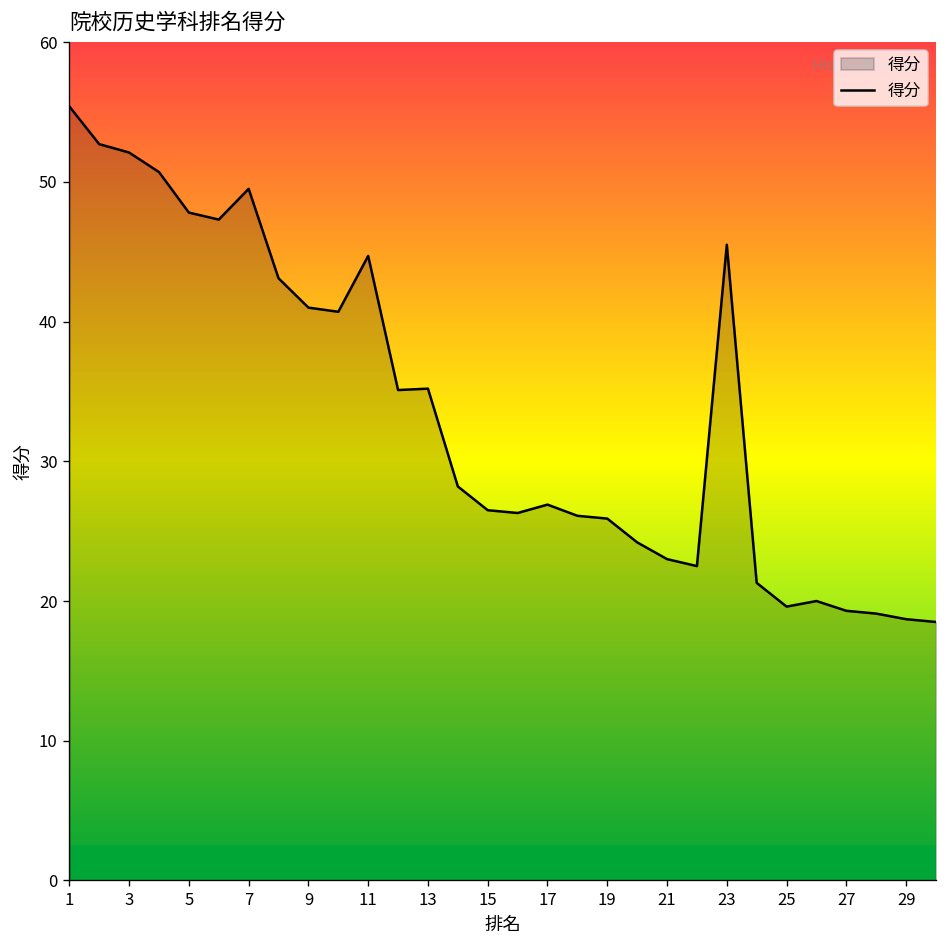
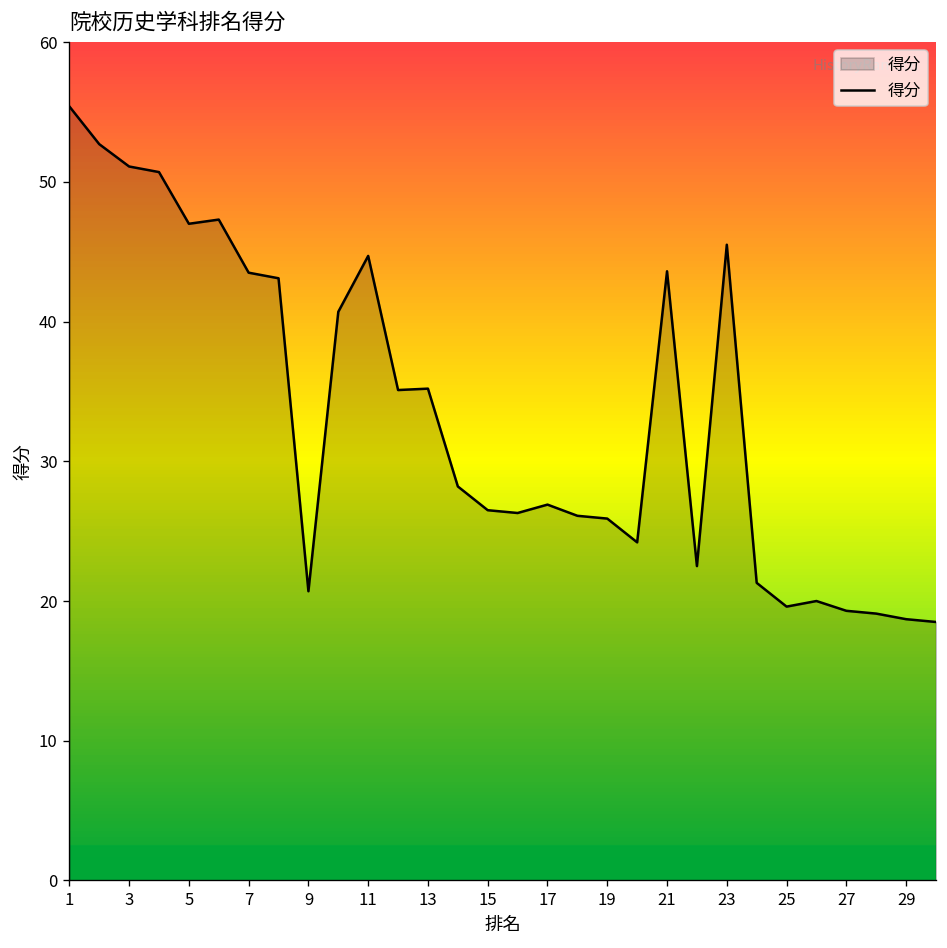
3: 52.1 -> 51.1
5: 47.8 -> 47.0
7: 49.5 -> 43.5
9: 41.0 -> 20.7
21: 23.0 -> 43.6
